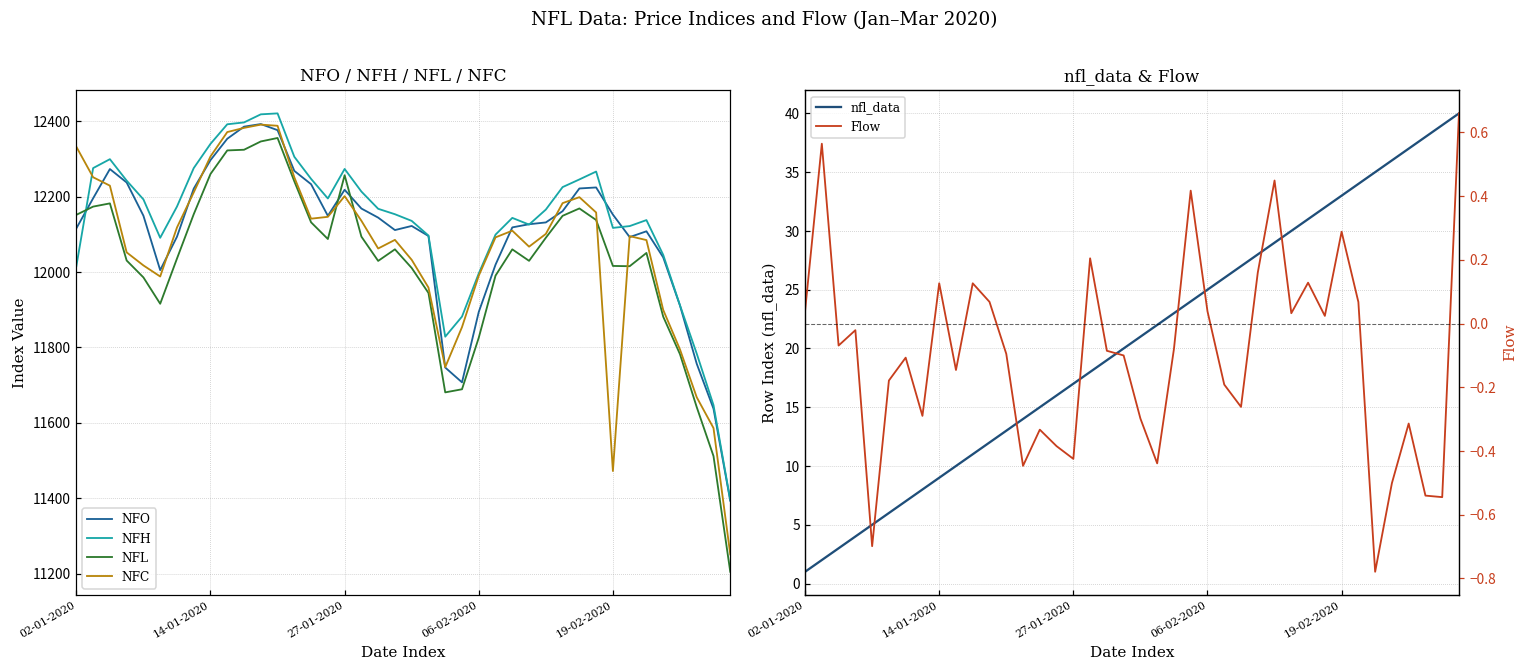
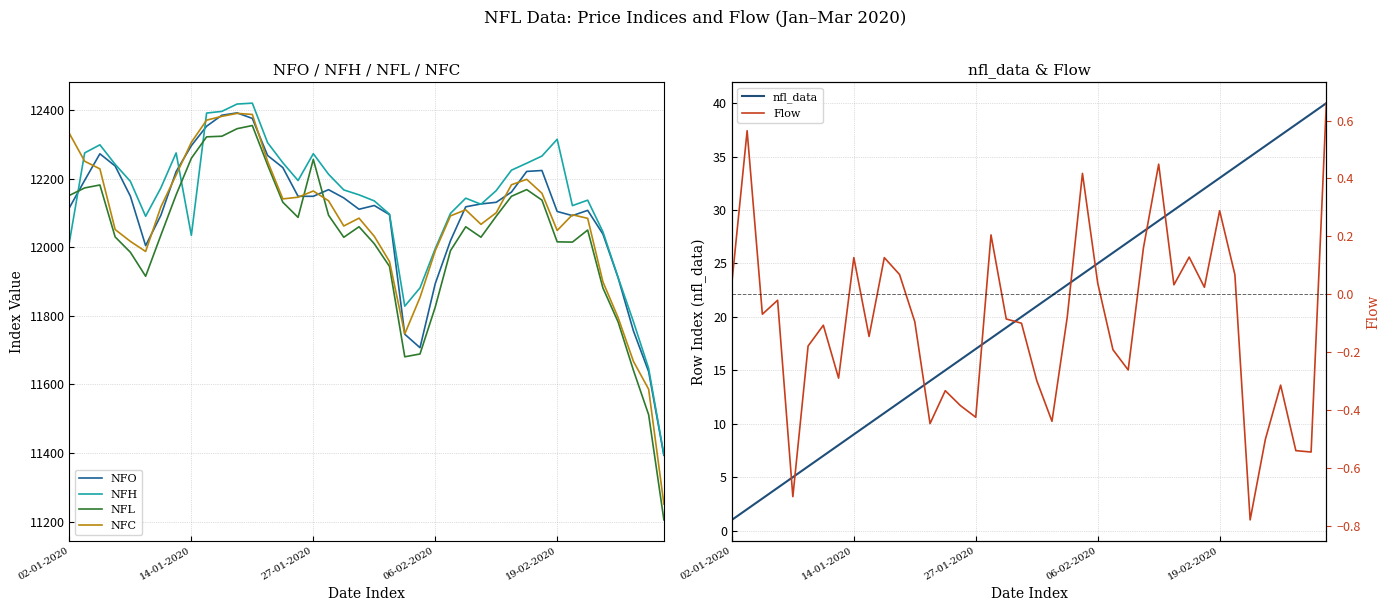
NFO / NFH / NFL / NFC, NFH, 14-01-2020: 12340 -> 12030
NFO / NFH / NFL / NFC, NFO, 27-01-2020: 12220 -> 12150
NFO / NFH / NFL / NFC, NFC, 27-01-2020: 12200 -> 12160
NFO / NFH / NFL / NFC, NFO, 19-02-2020: 12150 -> 12100
NFO / NFH / NFL / NFC, NFH, 19-02-2020: 12120 -> 12320
NFO / NFH / NFL / NFC, NFC, 19-02-2020: 11470 -> 12050
